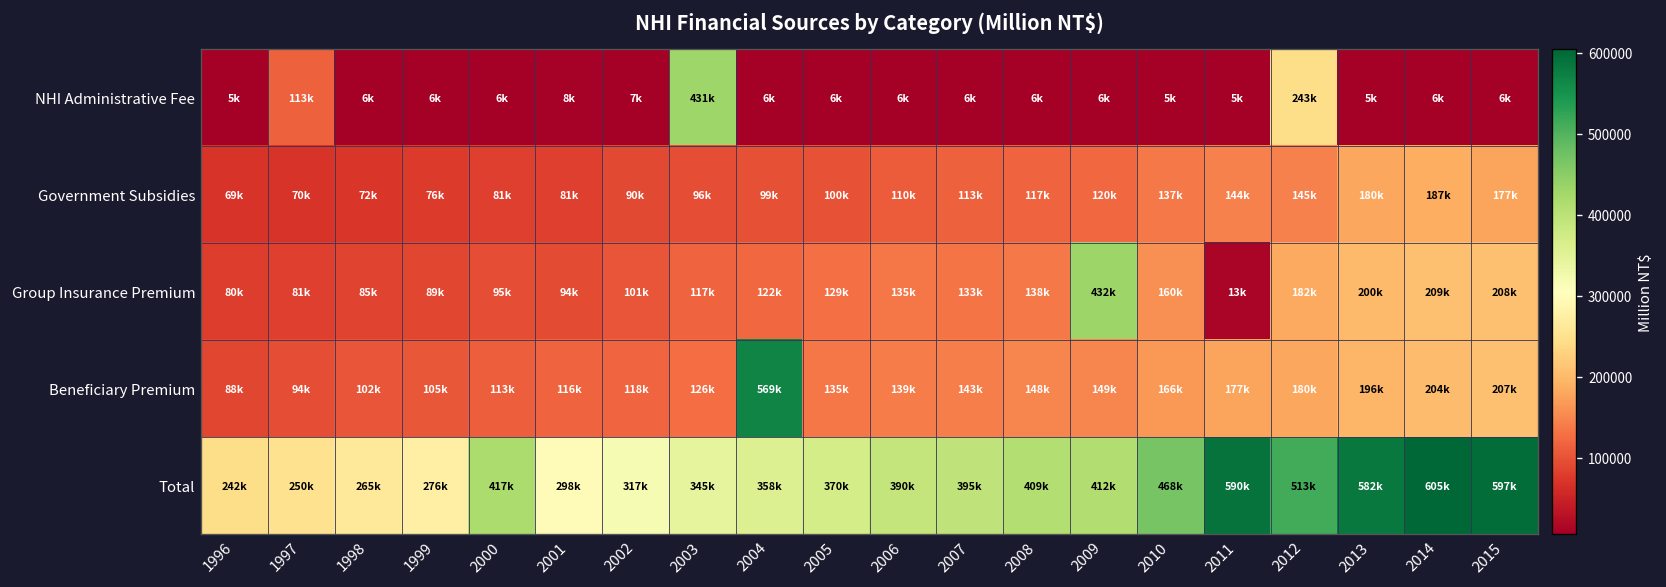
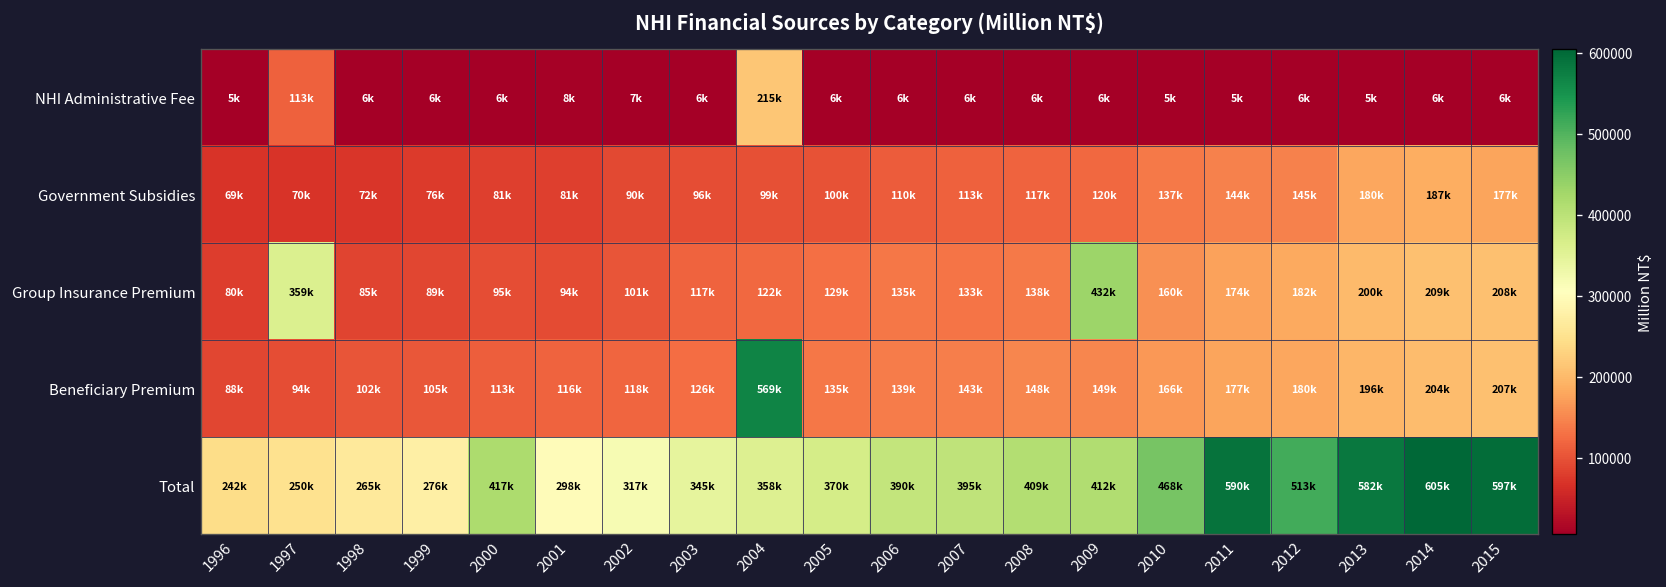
NHI Administrative Fee, 2003: 431k -> 6k
NHI Administrative Fee, 2004: 6k -> 215k
NHI Administrative Fee, 2012: 243k -> 6k
Group Insurance Premium, 1997: 81k -> 359k
Group Insurance Premium, 2011: 13k -> 174k
